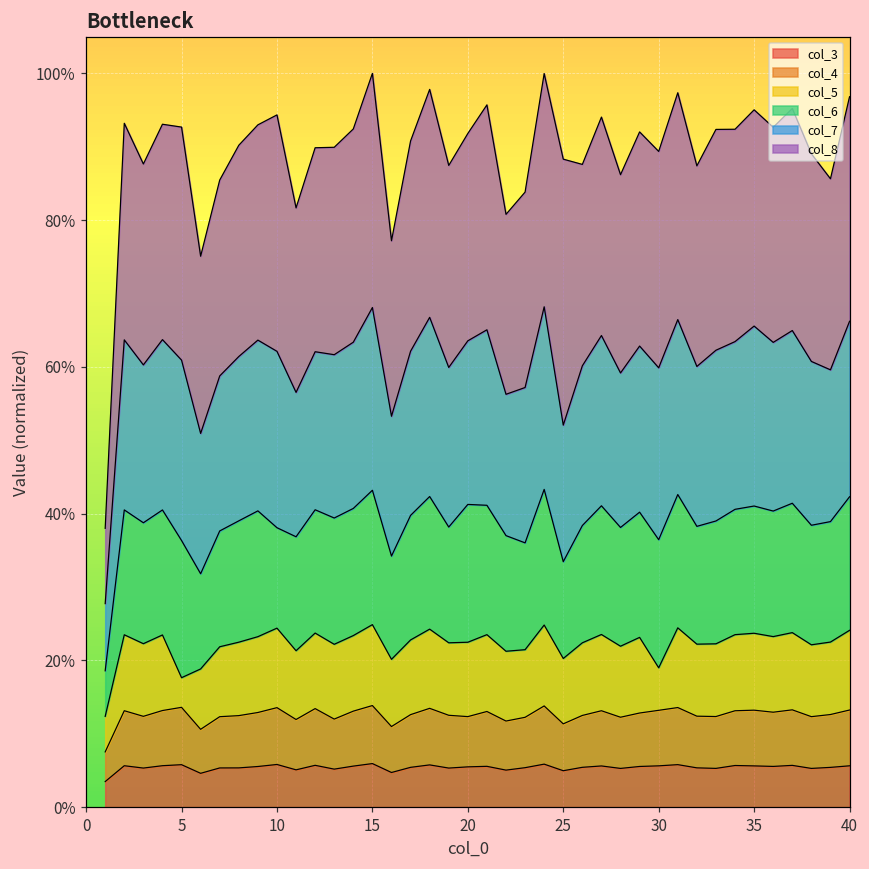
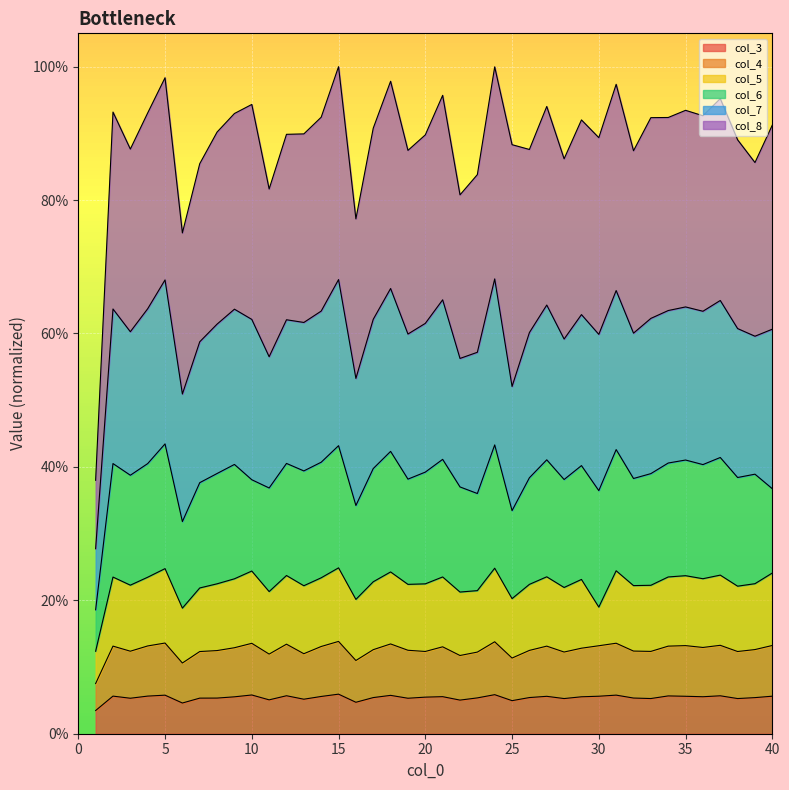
col_5, 5: 4% -> 11%
col_8, 5: 32% -> 30%
col_6, 20: 19% -> 17%
col_7, 35: 25% -> 23%
col_6, 40: 18% -> 13%
